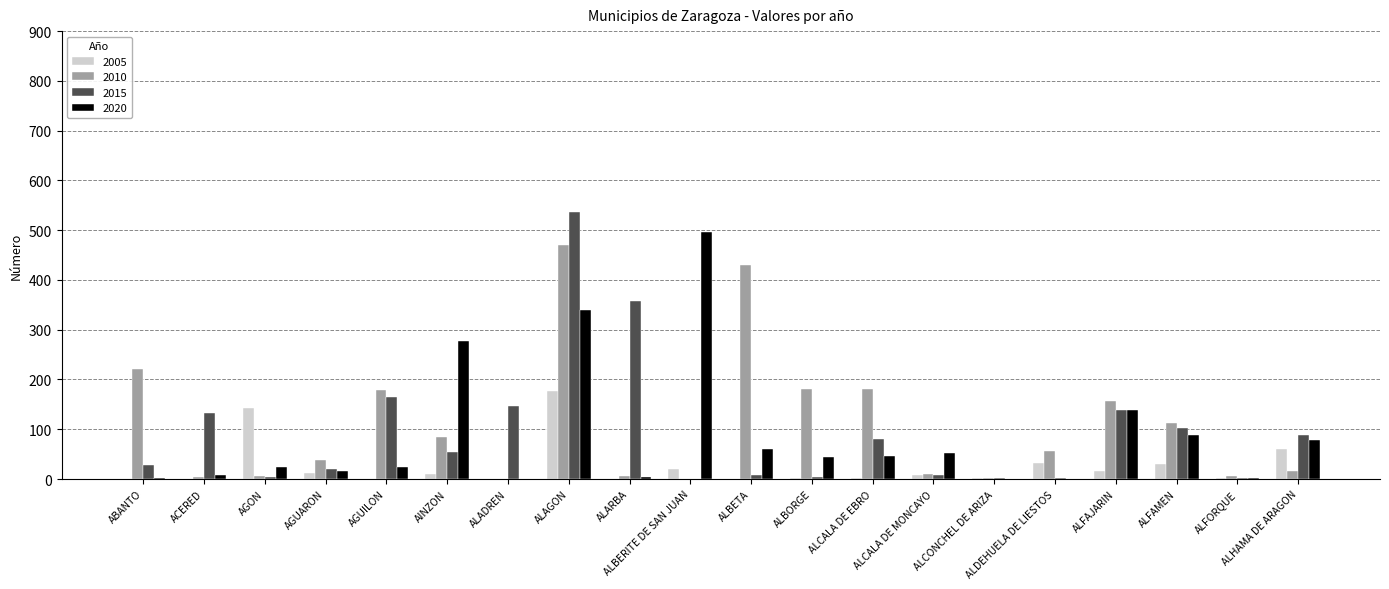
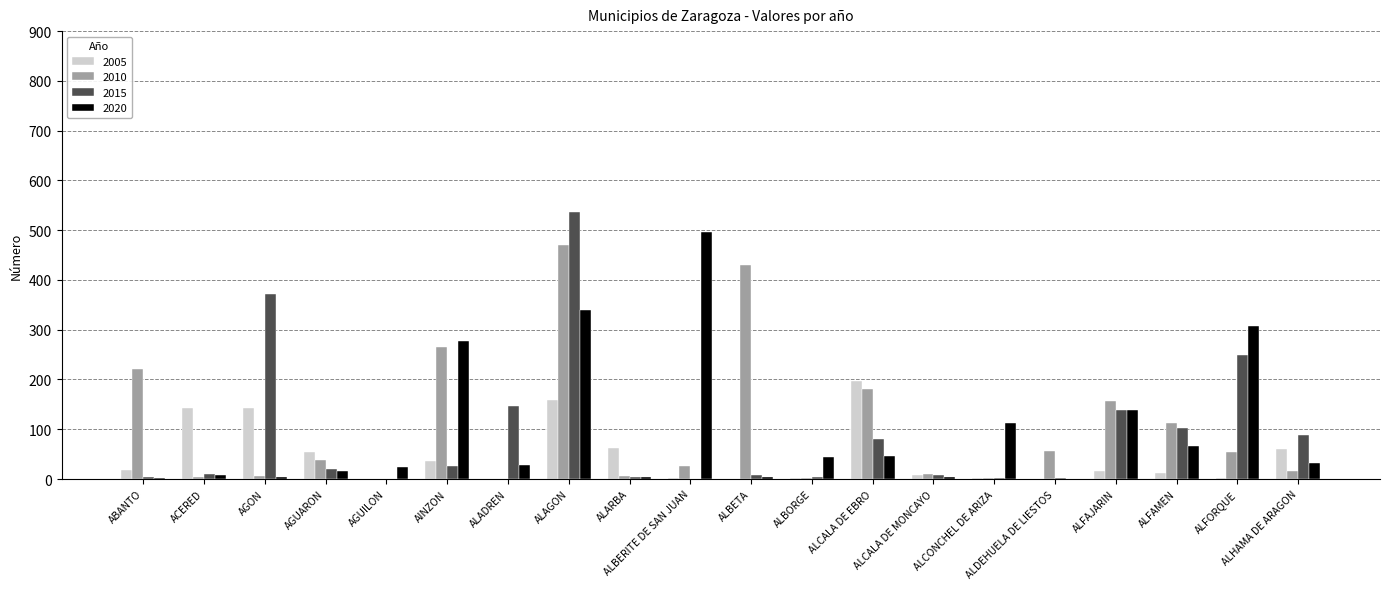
2005, ABANTO: 0 -> 20
2015, ABANTO: 30 -> 0
2005, ACERED: 0 -> 140
2015, ACERED: 130 -> 10
2015, AGON: 10 -> 370
2020, AGON: 20 -> 0
2005, AGUARON: 10 -> 60
2010, AGUILON: 180 -> 0
2015, AGUILON: 170 -> 0
2005, AINZON: 10 -> 40
2010, AINZON: 80 -> 270
2015, AINZON: 60 -> 30
2020, ALADREN: 0 -> 30
2005, ALAGON: 180 -> 160
2005, ALARBA: 0 -> 60
2015, ALARBA: 360 -> 0
2005, ALBERITE DE SAN JUAN: 20 -> 0
2010, ALBERITE DE SAN JUAN: 0 -> 30
2020, ALBETA: 60 -> 10
2010, ALBORGE: 180 -> 0
2005, ALCALA DE EBRO: 0 -> 200
2020, ALCALA DE MONCAYO: 50 -> 0
2020, ALCONCHEL DE ARIZA: 0 -> 110
2005, ALDEHUELA DE LIESTOS: 30 -> 0
2005, ALFAMEN: 30 -> 10
2020, ALFAMEN: 90 -> 70
2010, ALFORQUE: 10 -> 50
2015, ALFORQUE: 0 -> 250
2020, ALFORQUE: 0 -> 310
2020, ALHAMA DE ARAGON: 80 -> 30
